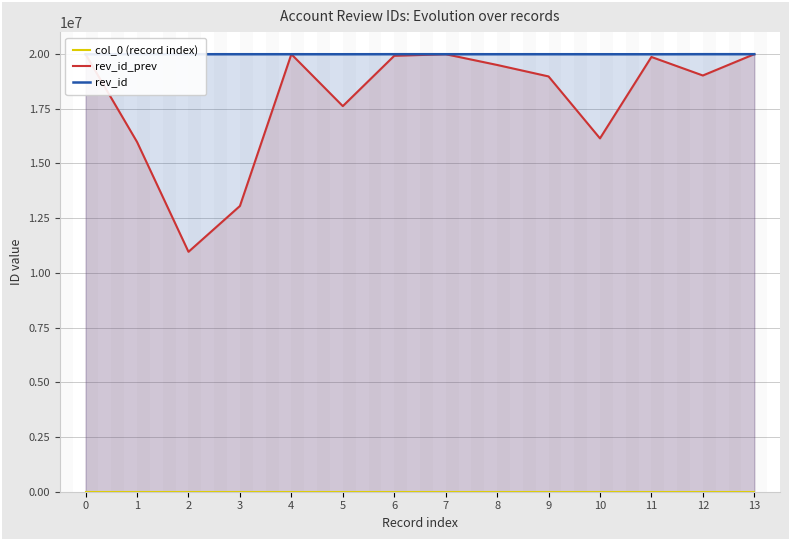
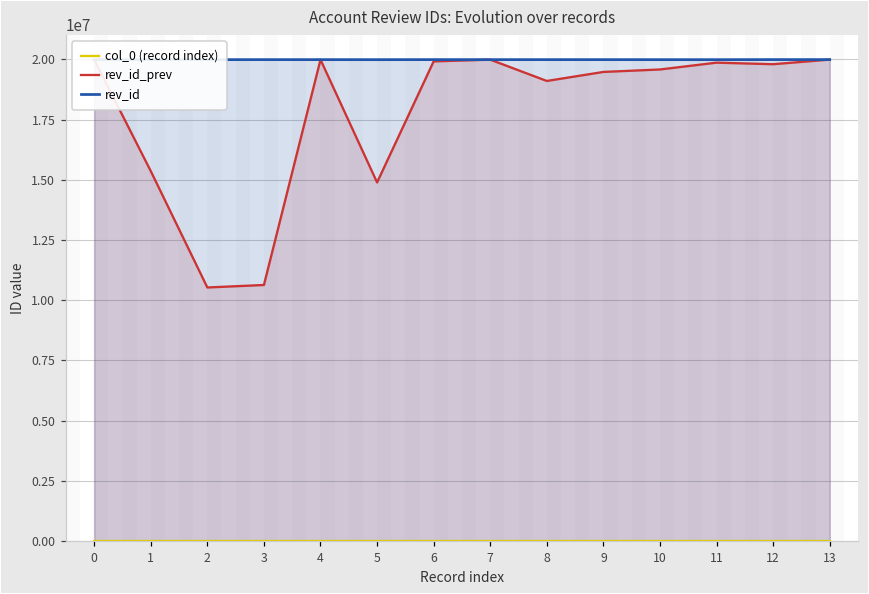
rev_id_prev, 1: 16000000 -> 15400000
rev_id_prev, 2: 11000000 -> 10500000
rev_id_prev, 3: 13100000 -> 10600000
rev_id_prev, 5: 17600000 -> 14900000
rev_id_prev, 8: 19500000 -> 19100000
rev_id_prev, 9: 19000000 -> 19500000
rev_id_prev, 10: 16100000 -> 19600000
rev_id_prev, 12: 19000000 -> 19800000
